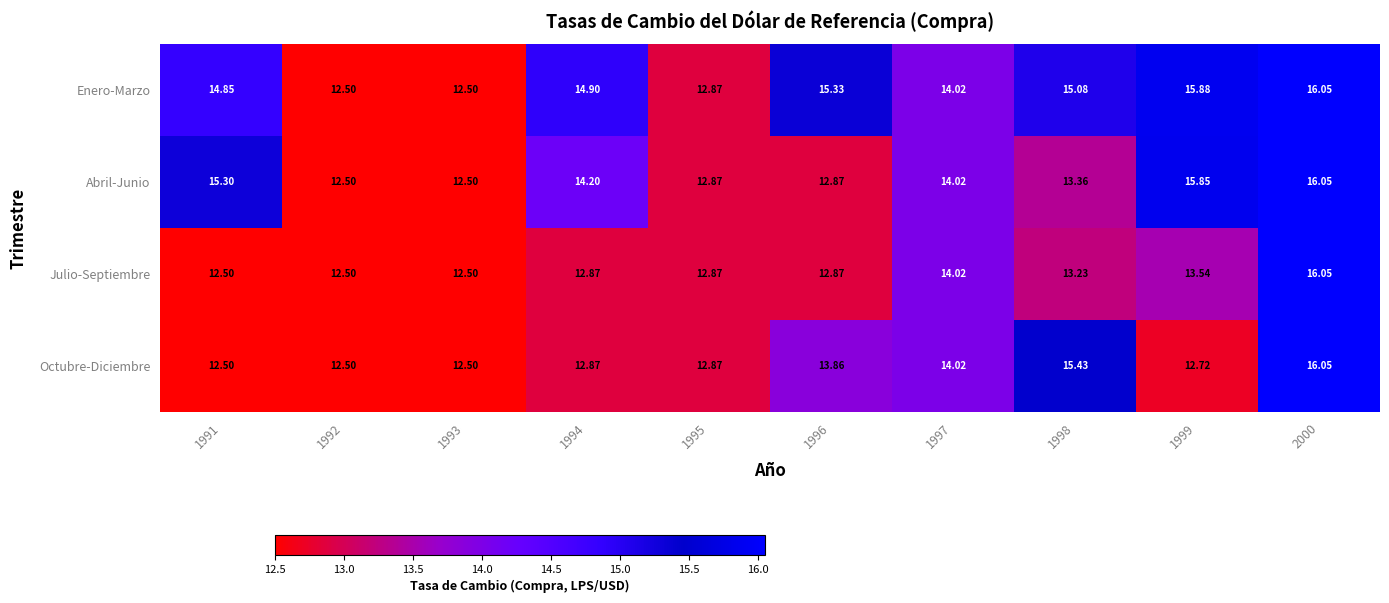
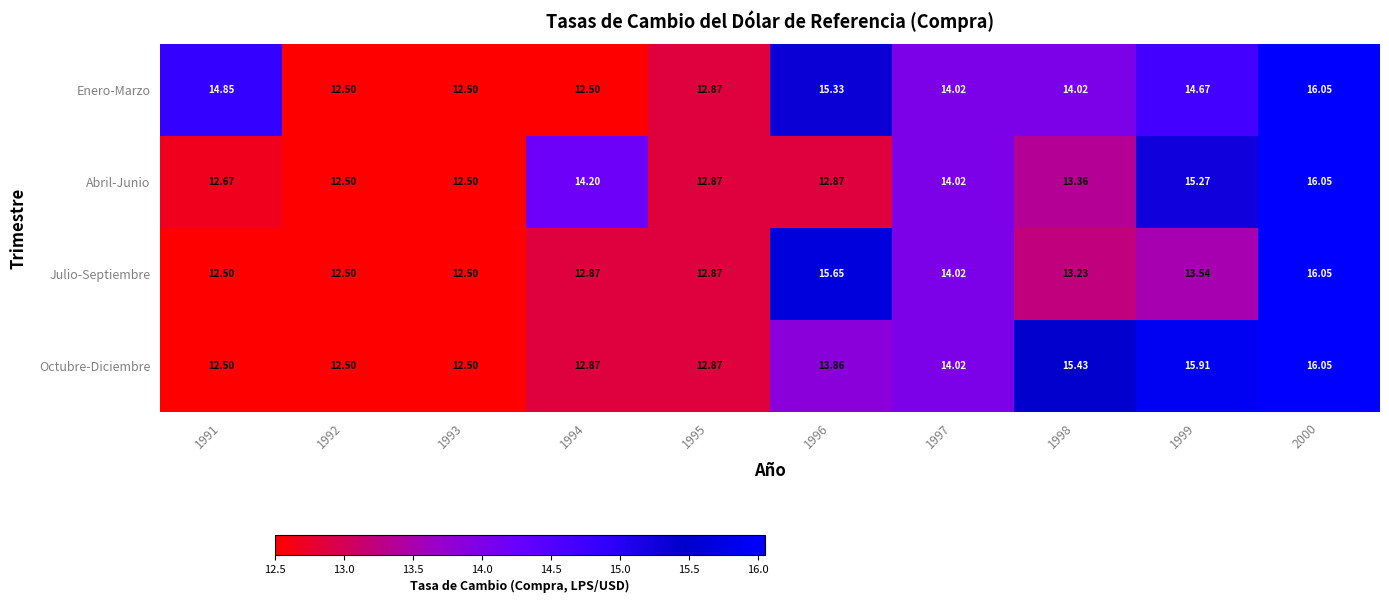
Enero-Marzo, 1994: 14.90 -> 12.50
Enero-Marzo, 1998: 15.08 -> 14.02
Enero-Marzo, 1999: 15.88 -> 14.67
Abril-Junio, 1991: 15.30 -> 12.67
Abril-Junio, 1999: 15.85 -> 15.27
Julio-Septiembre, 1996: 12.87 -> 15.65
Octubre-Diciembre, 1999: 12.72 -> 15.91
